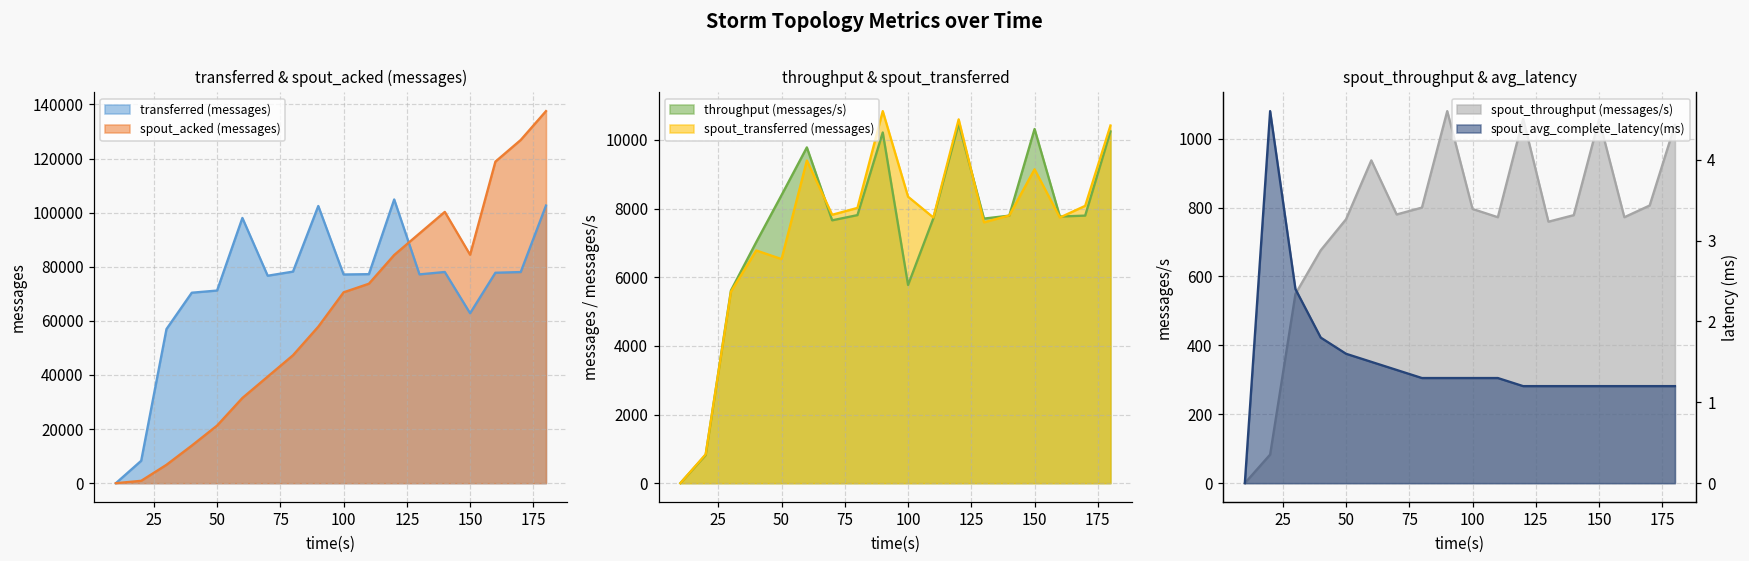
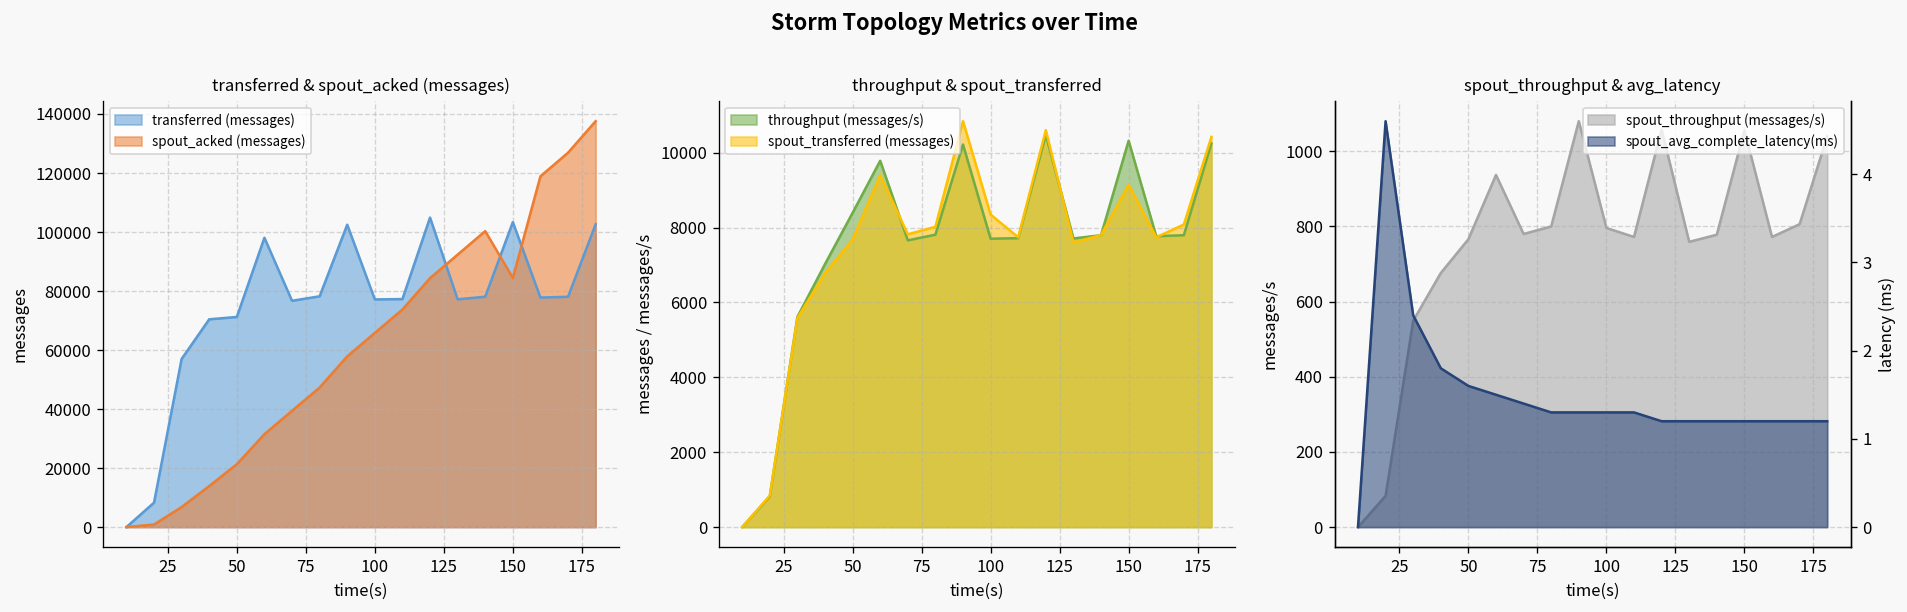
transferred & spout_acked (messages), spout_acked (messages), 100: 71000 -> 66000
transferred & spout_acked (messages), transferred (messages), 150: 63000 -> 103000
throughput & spout_transferred, spout_transferred (messages), 50: 6500 -> 7700
throughput & spout_transferred, throughput (messages/s), 100: 5800 -> 7700
